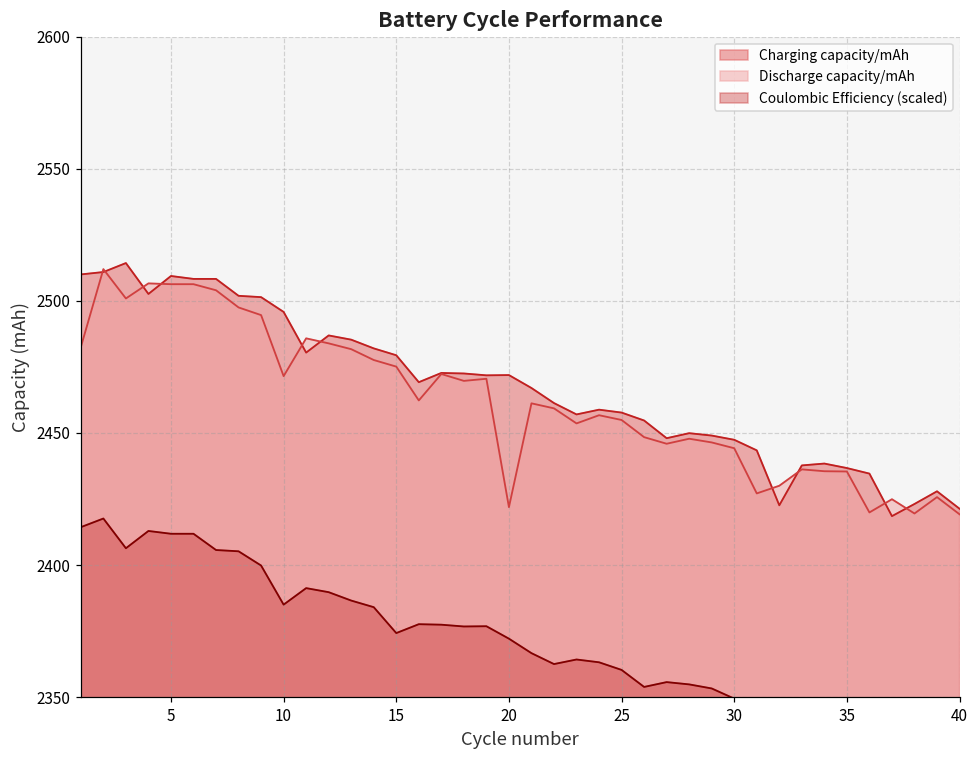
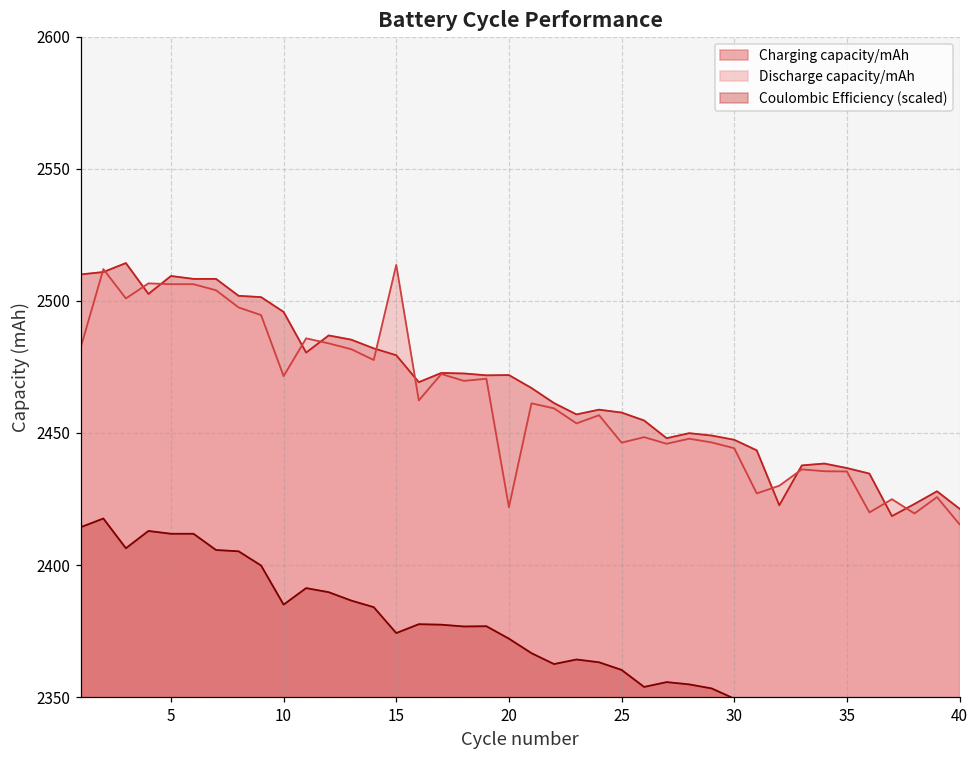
Discharge capacity/mAh, 15: 2475 -> 2514
Discharge capacity/mAh, 25: 2455 -> 2446
Discharge capacity/mAh, 40: 2419 -> 2415
